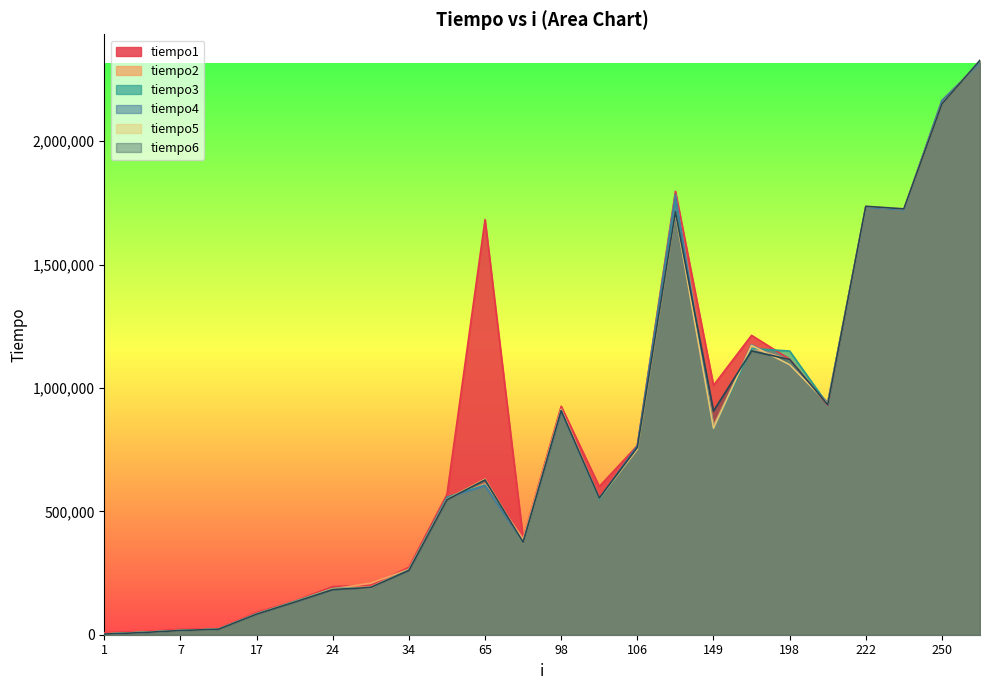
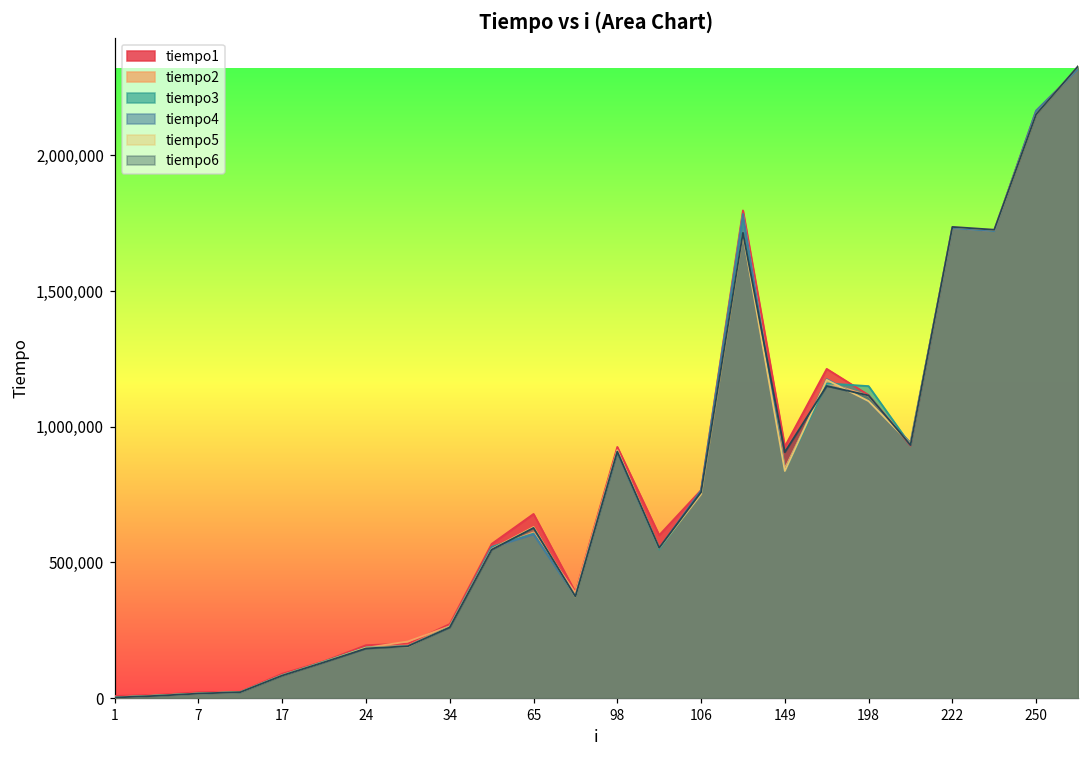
tiempo1, 65: 1,680,000 -> 680,000
tiempo1, 149: 1,010,000 -> 930,000
